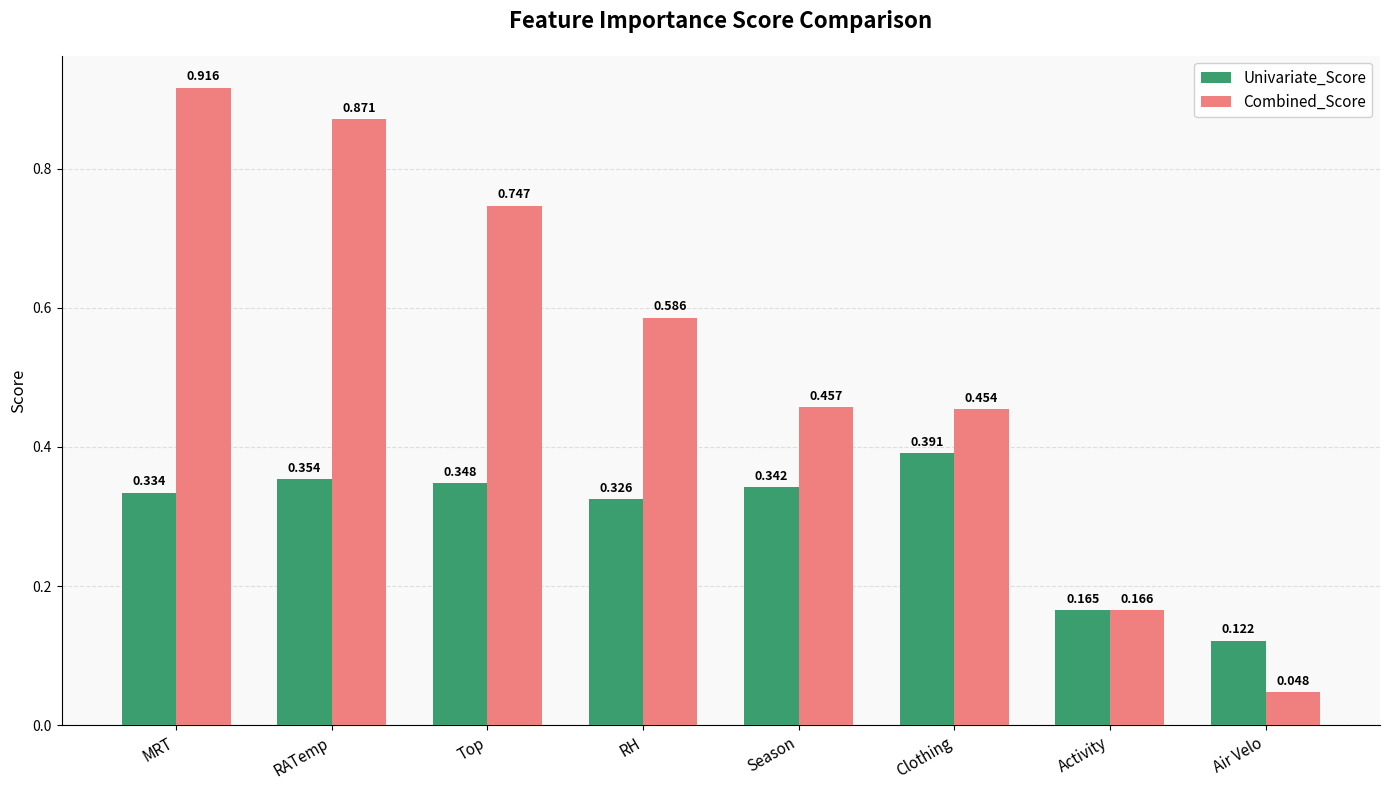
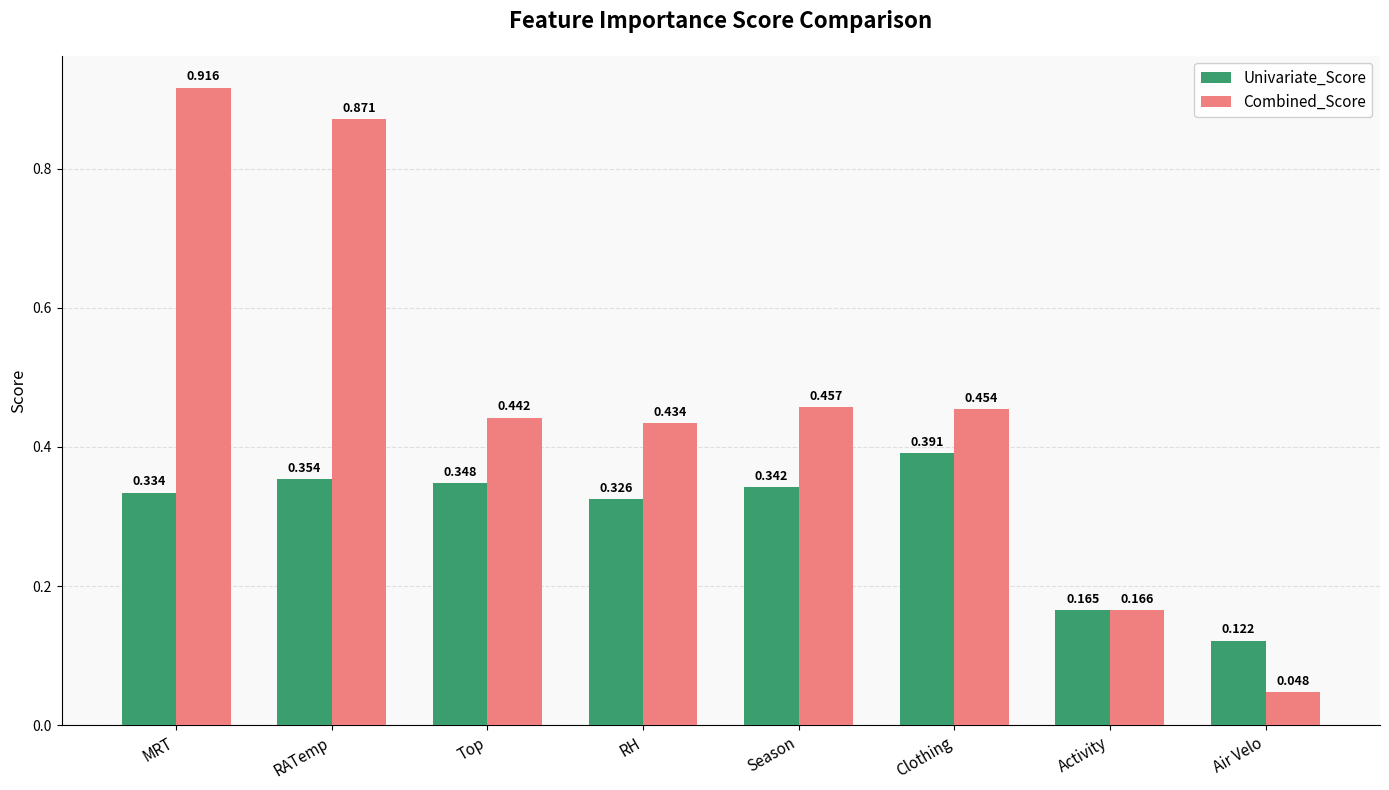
Combined_Score, Top: 0.747 -> 0.442
Combined_Score, RH: 0.586 -> 0.434
